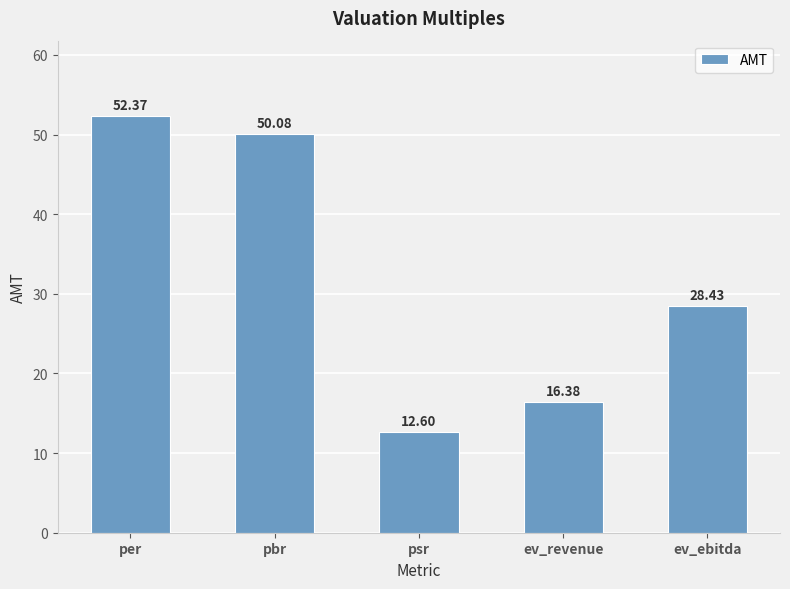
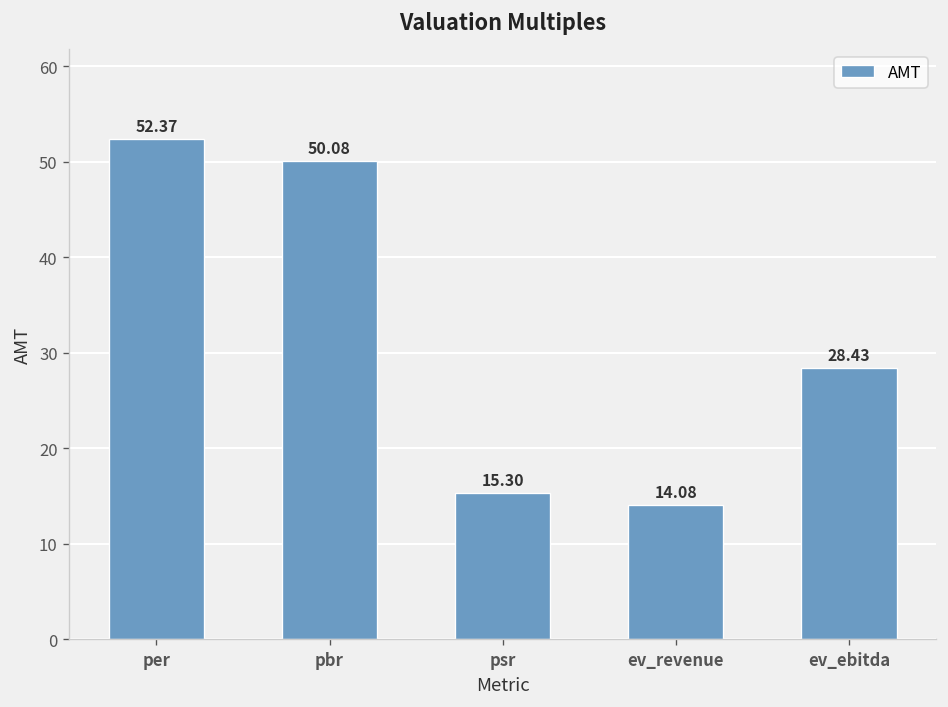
psr: 12.60 -> 15.30
ev_revenue: 16.38 -> 14.08
